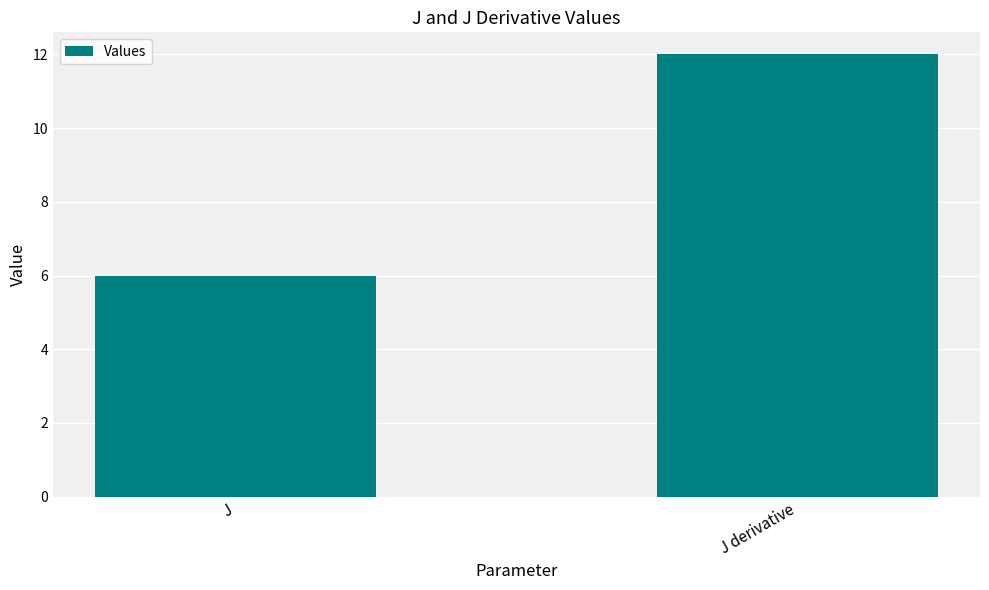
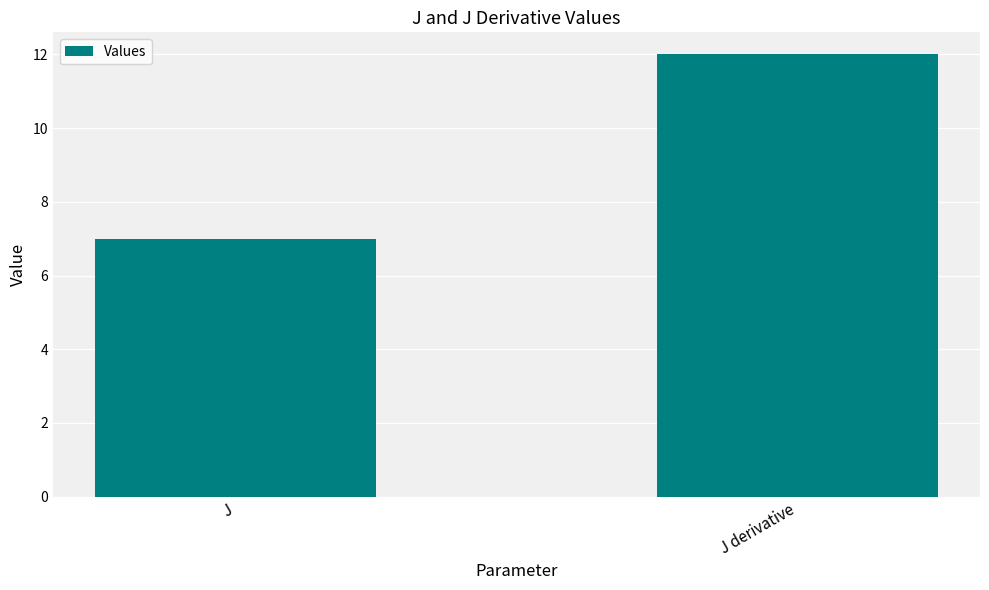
J: 6 -> 7
